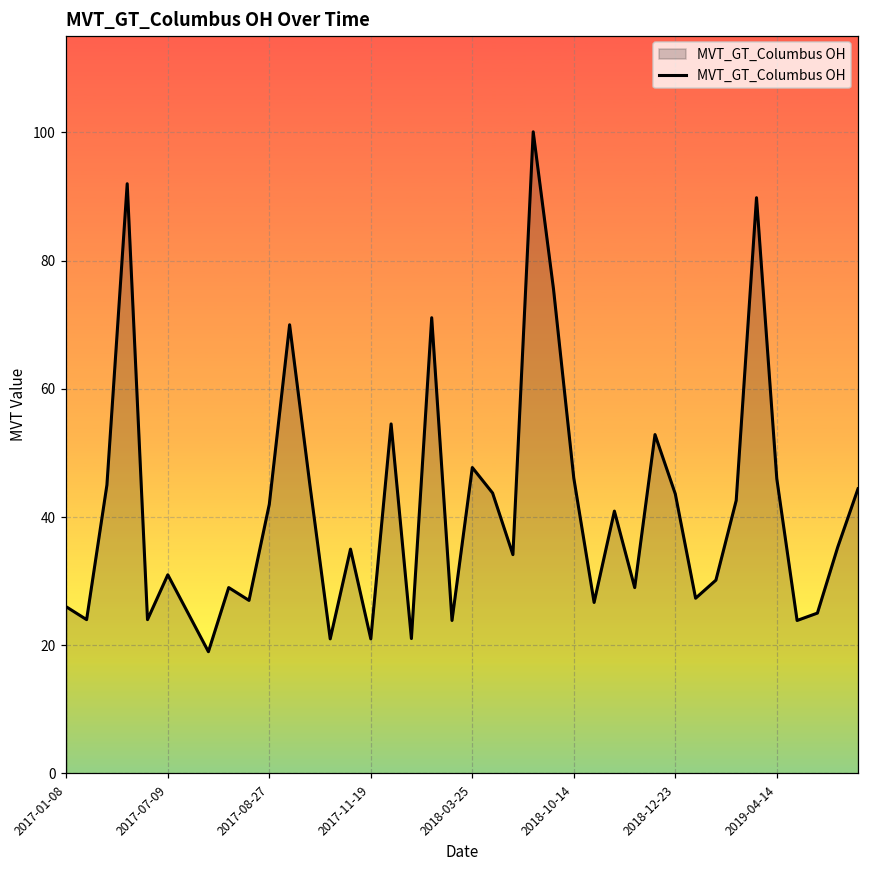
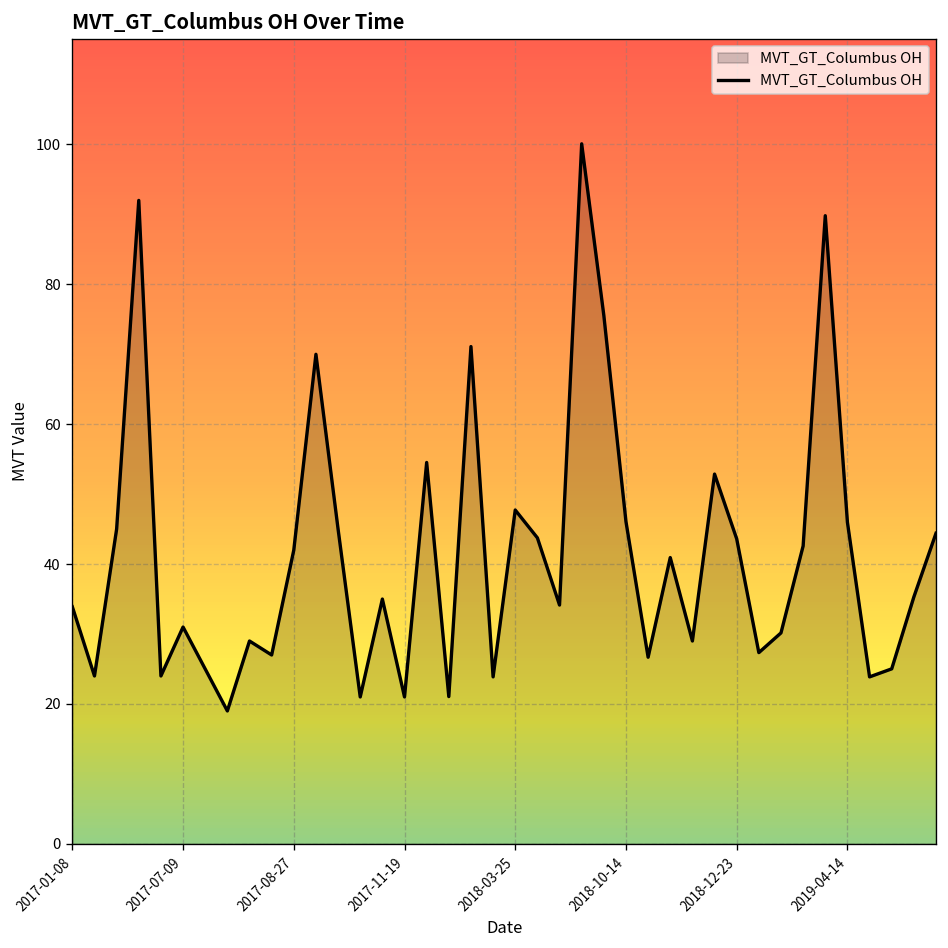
2017-01-08: 26 -> 34
